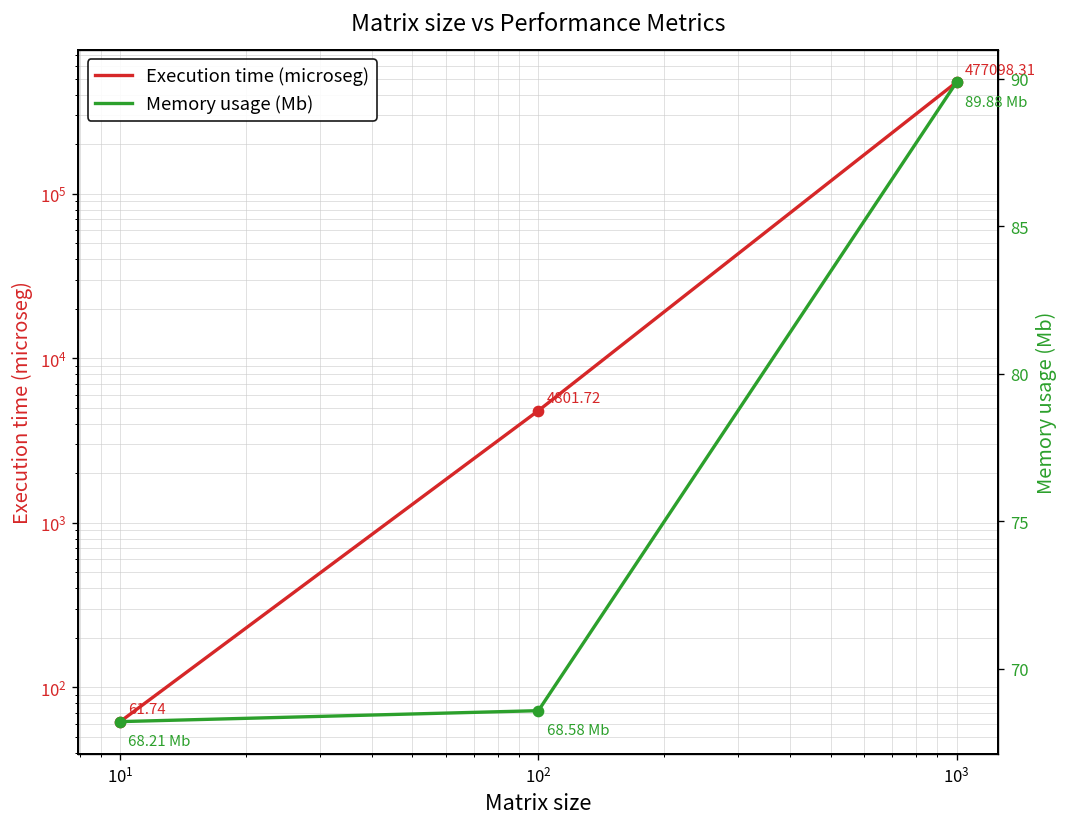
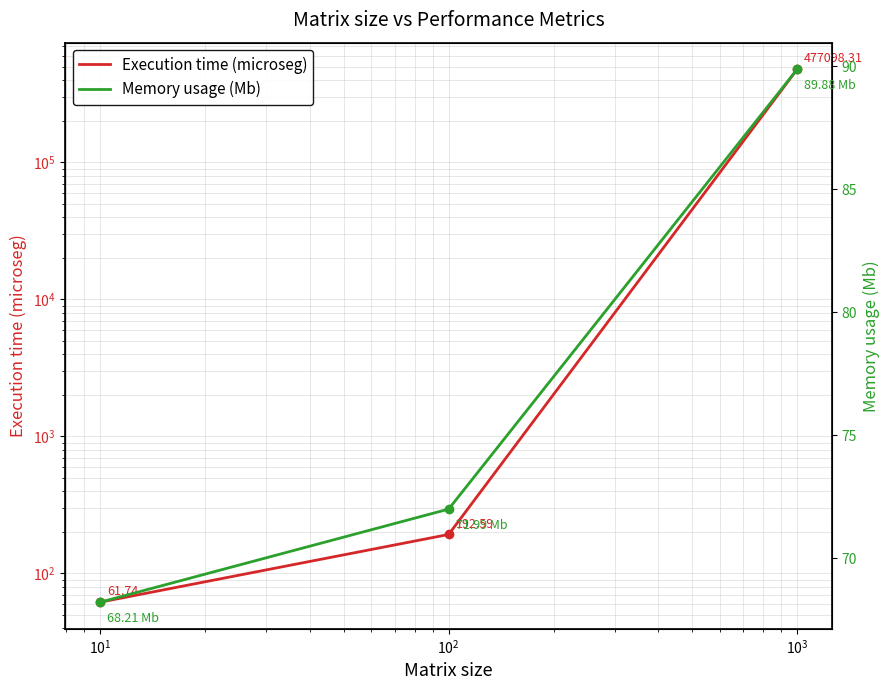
Execution time (microseg), 10^2: 4801.72 -> 192.59
Memory usage (Mb), 10^2: 68.58 -> 71.99
